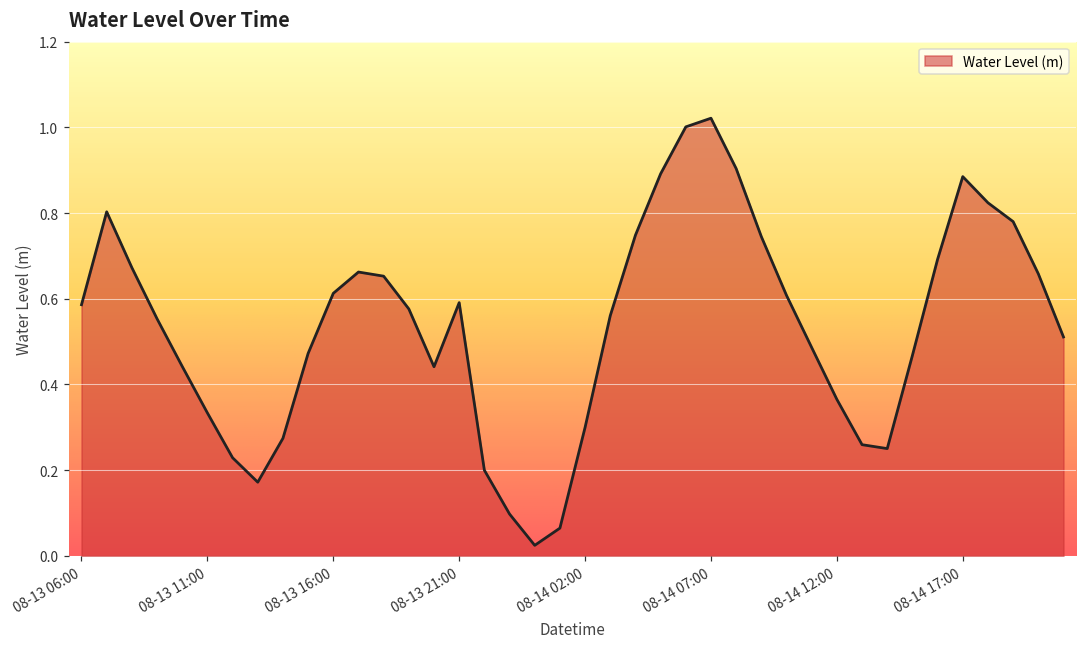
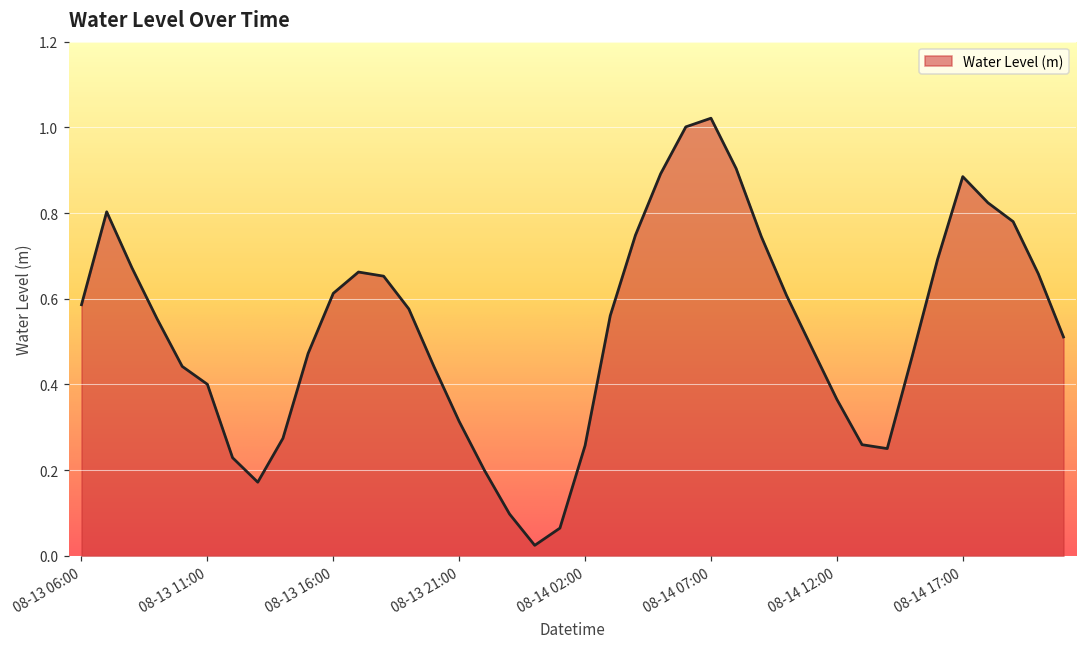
08-13 11:00: 0.33 -> 0.40
08-13 21:00: 0.59 -> 0.31
08-14 02:00: 0.30 -> 0.26
